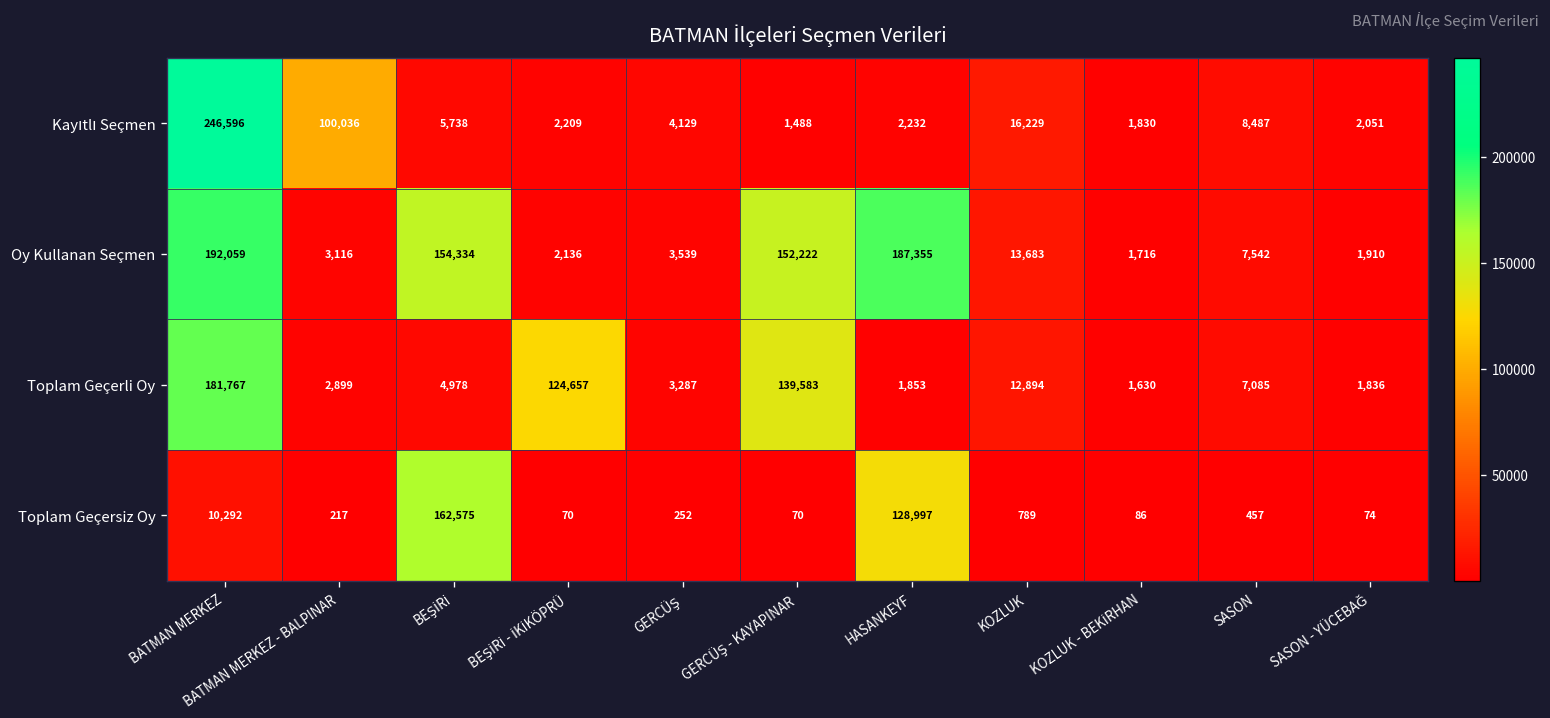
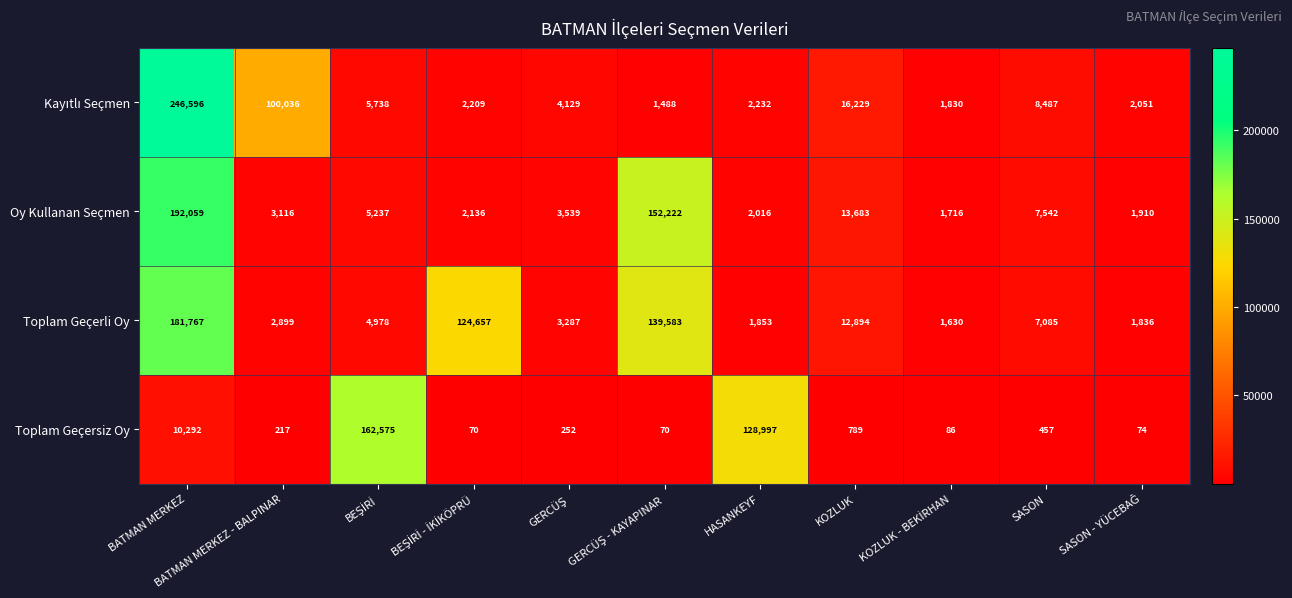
Oy Kullanan Seçmen, BEŞİRİ: 154,334 -> 5,237
Oy Kullanan Seçmen, HASANKEYF: 187,355 -> 2,016
